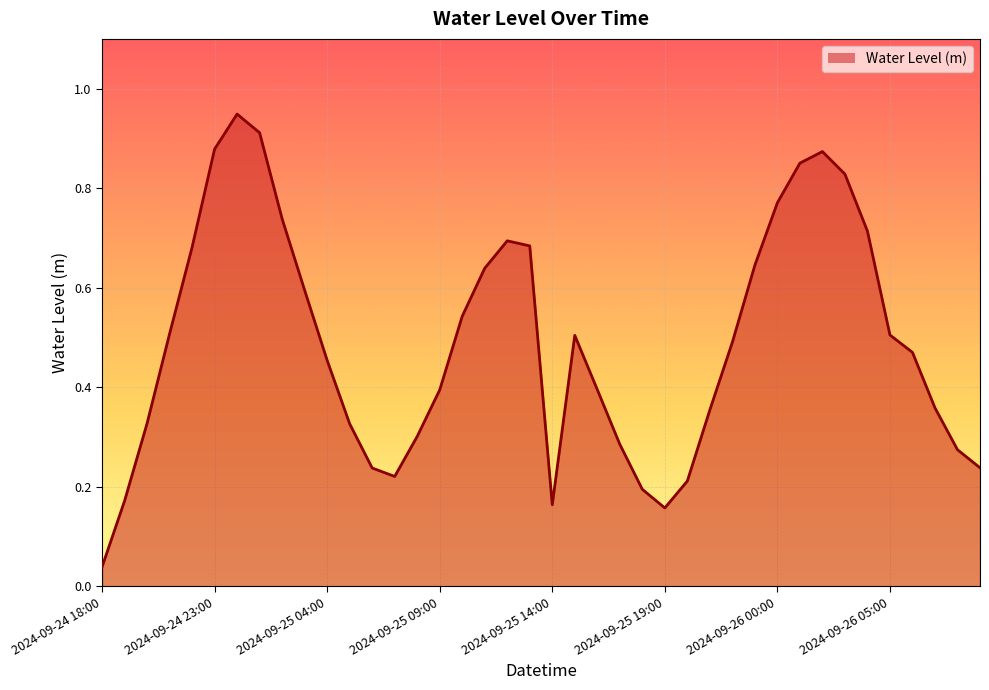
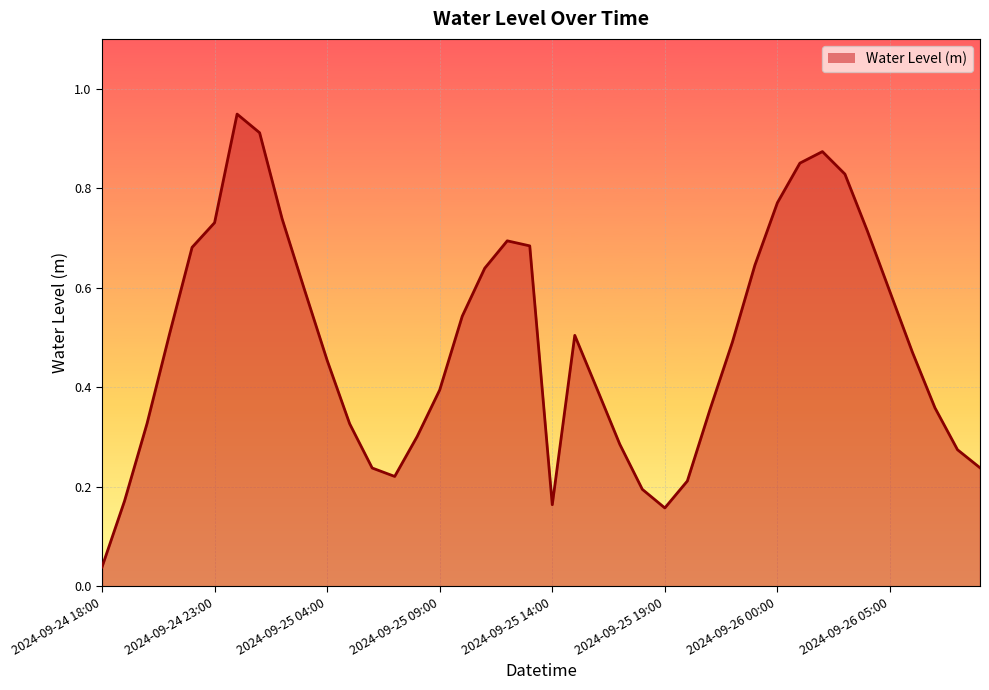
2024-09-24 23:00: 0.88 -> 0.73
2024-09-26 05:00: 0.51 -> 0.59
